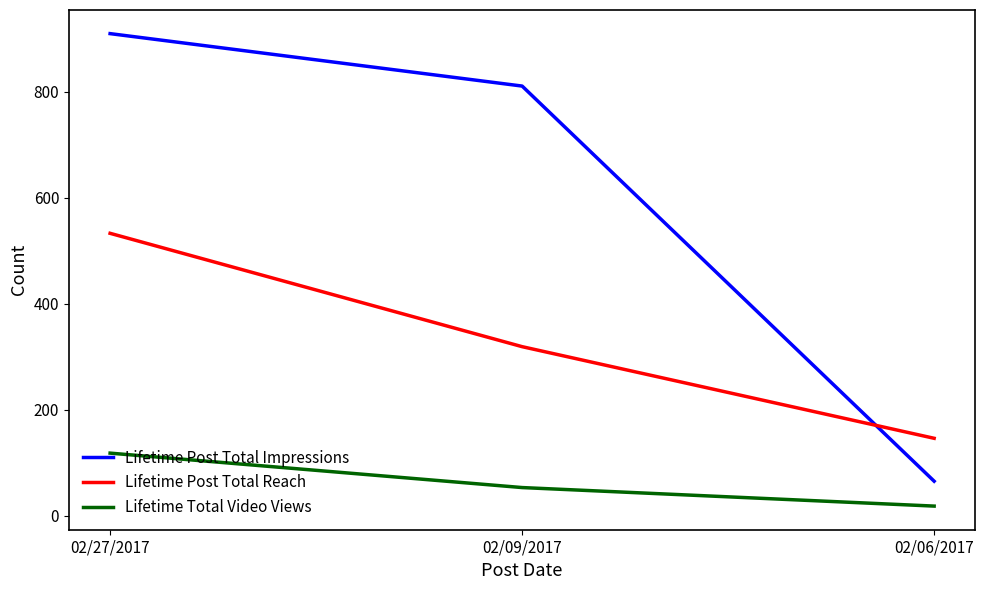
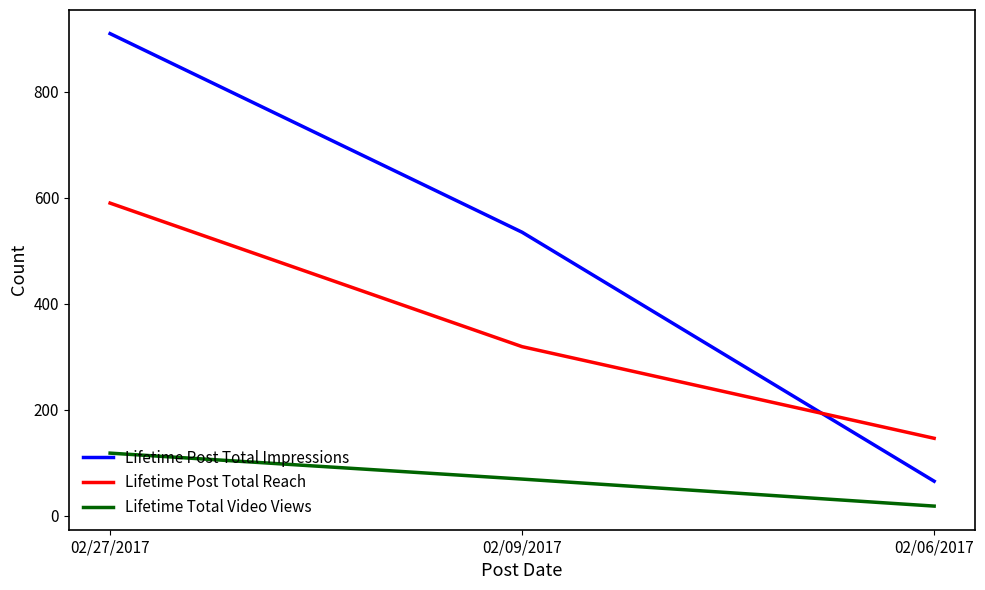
Lifetime Post Total Reach, 02/27/2017: 530 -> 590
Lifetime Post Total Impressions, 02/09/2017: 810 -> 540
Lifetime Total Video Views, 02/09/2017: 50 -> 70
